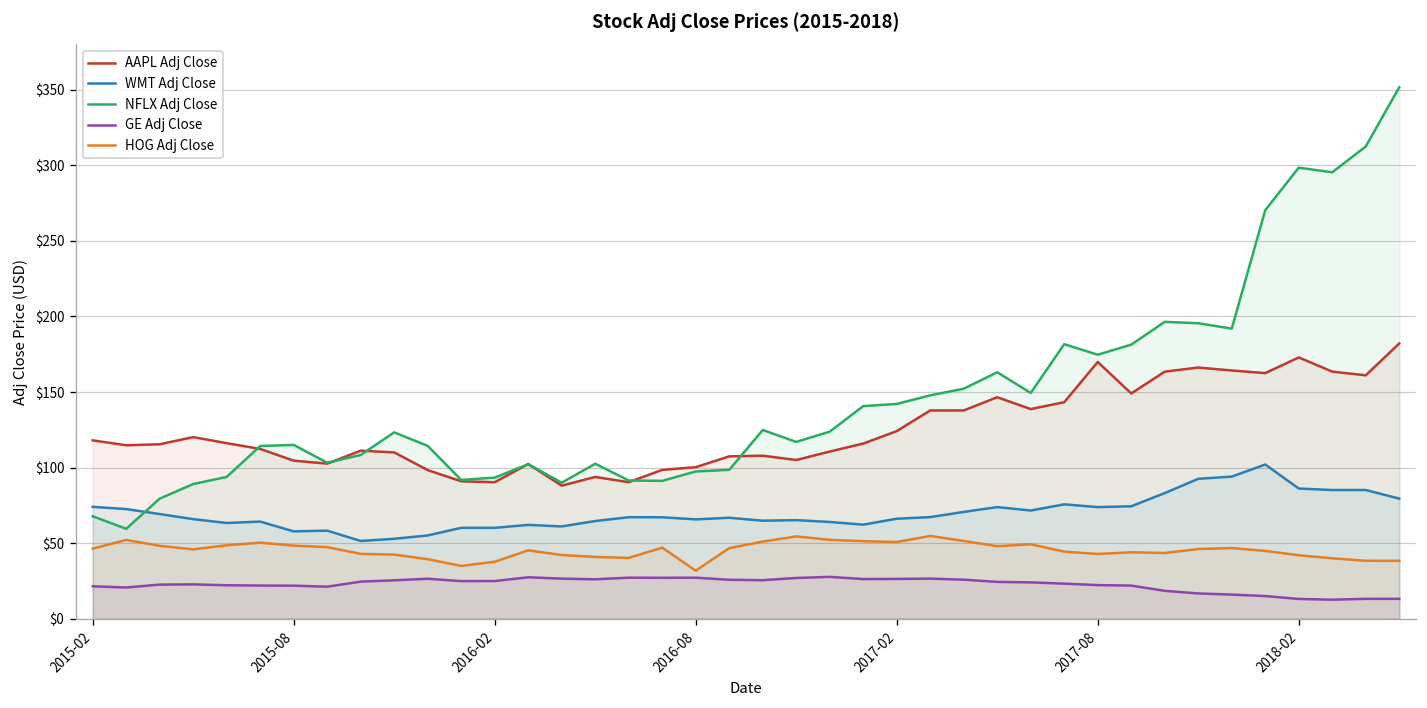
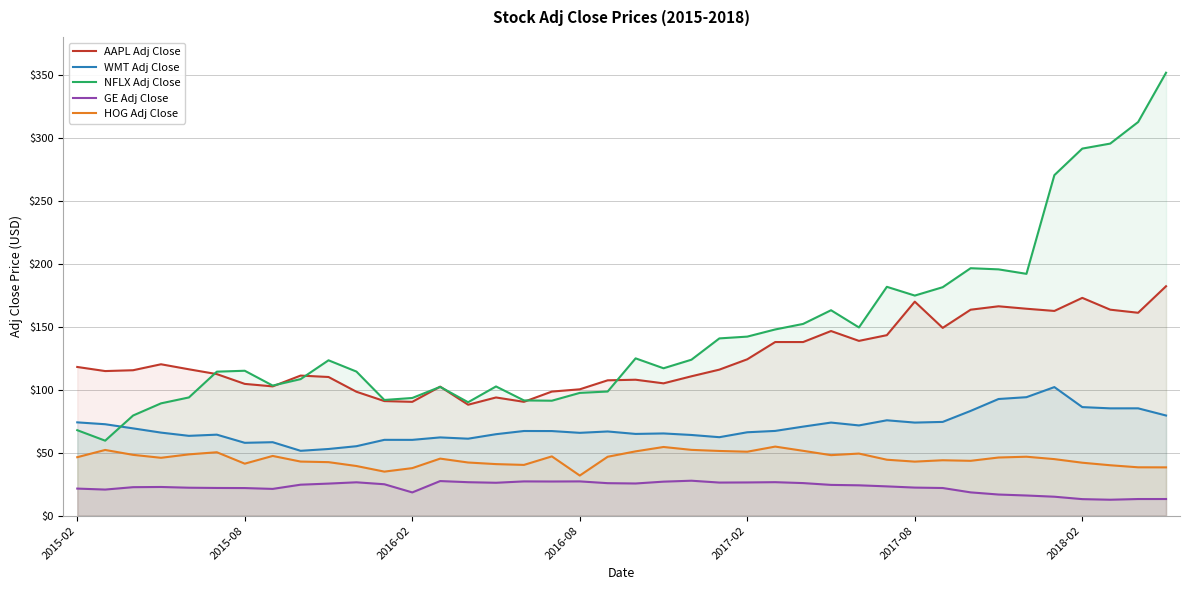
HOG Adj Close, 2015-08: $48 -> $41
GE Adj Close, 2016-02: $25 -> $18
NFLX Adj Close, 2018-02: $298 -> $291
